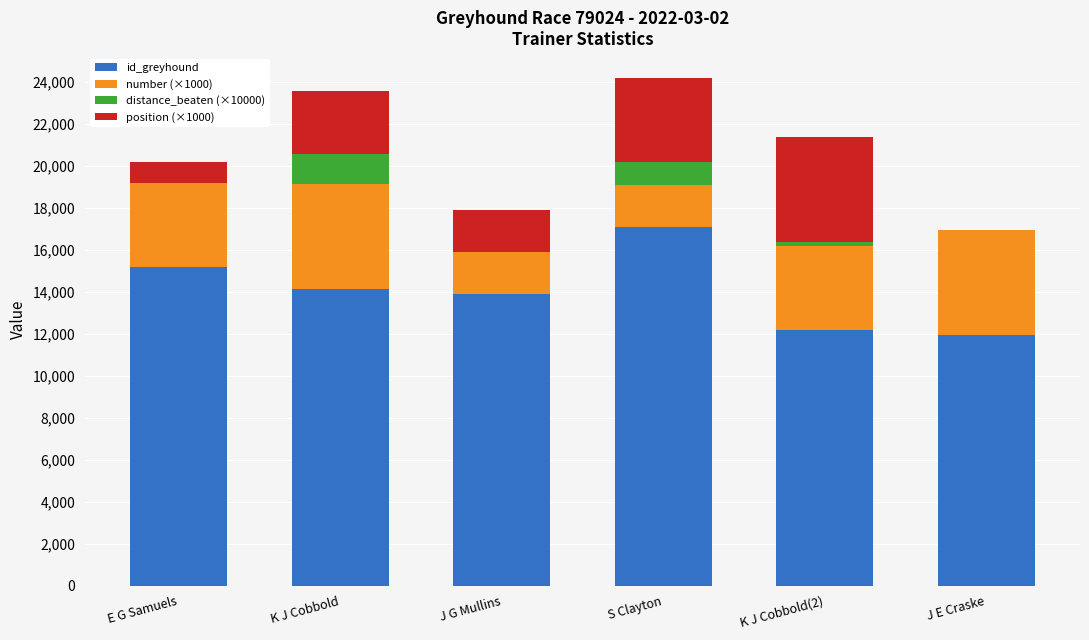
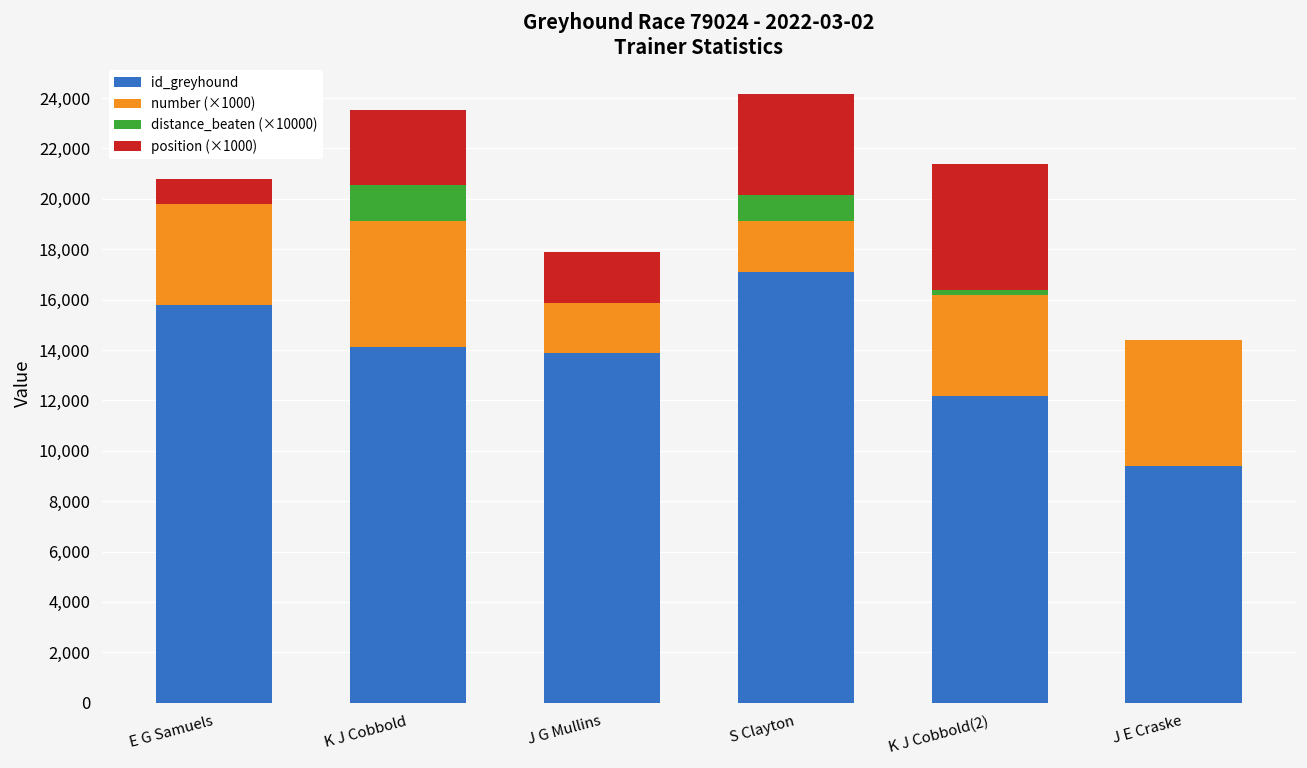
id_greyhound, E G Samuels: 15,200 -> 15,800
id_greyhound, J E Craske: 11,900 -> 9,400
